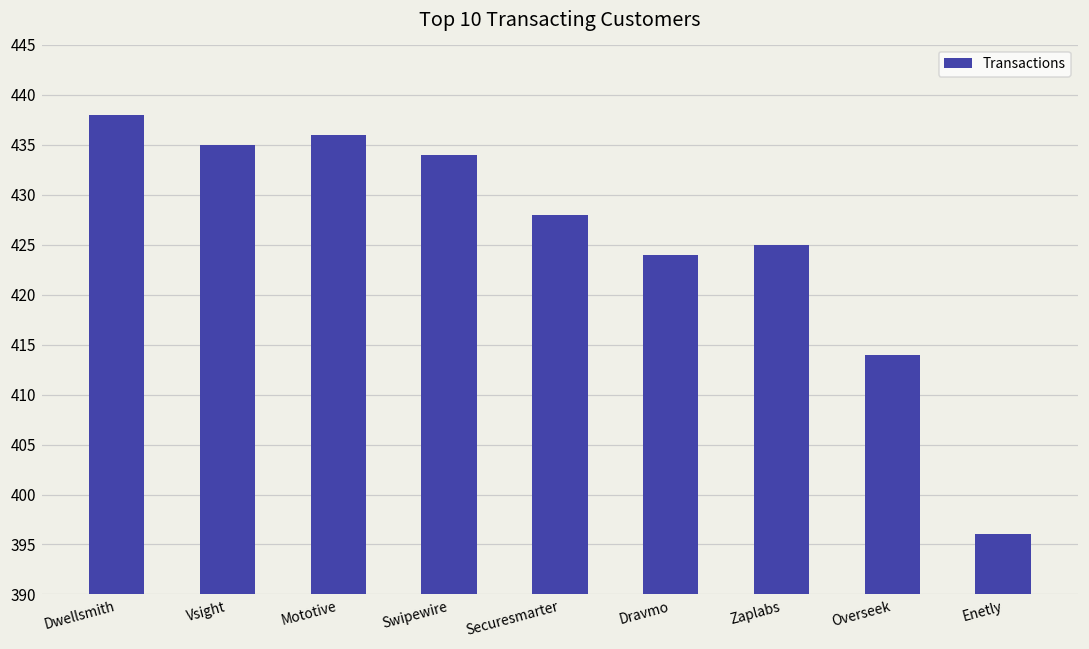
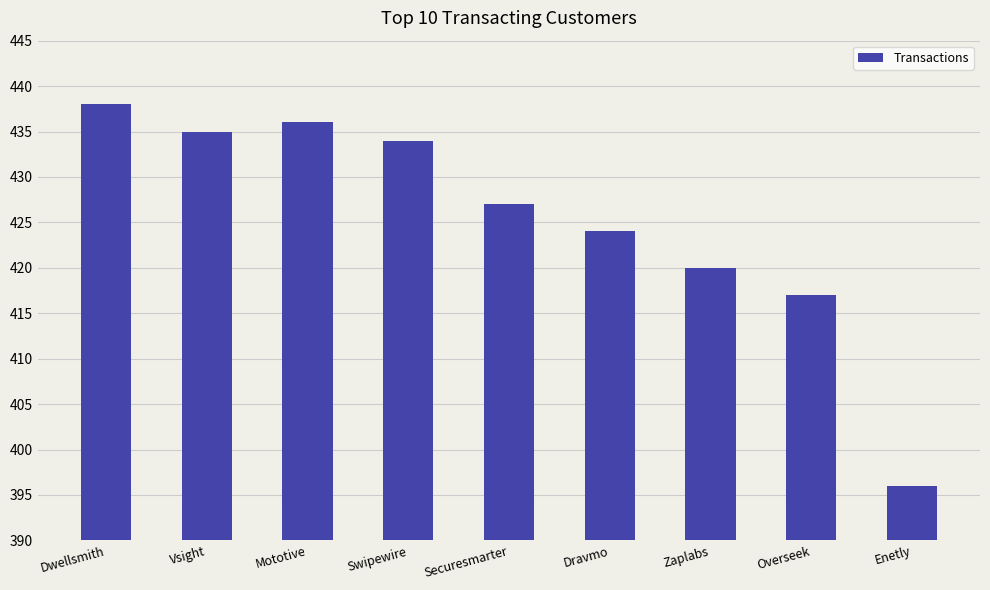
Securesmarter: 428 -> 427
Zaplabs: 425 -> 420
Overseek: 414 -> 417
